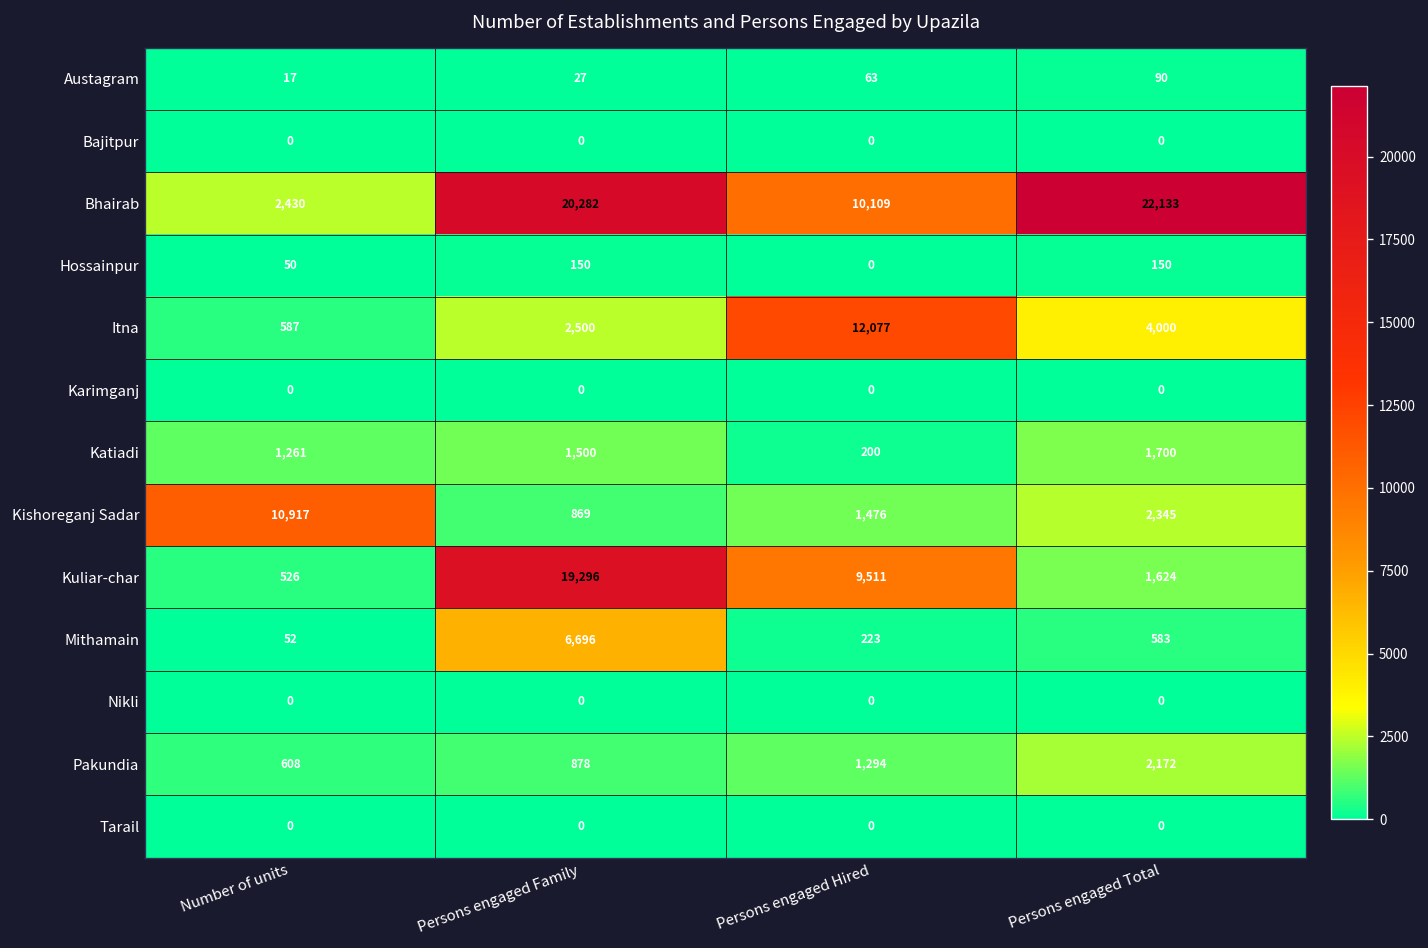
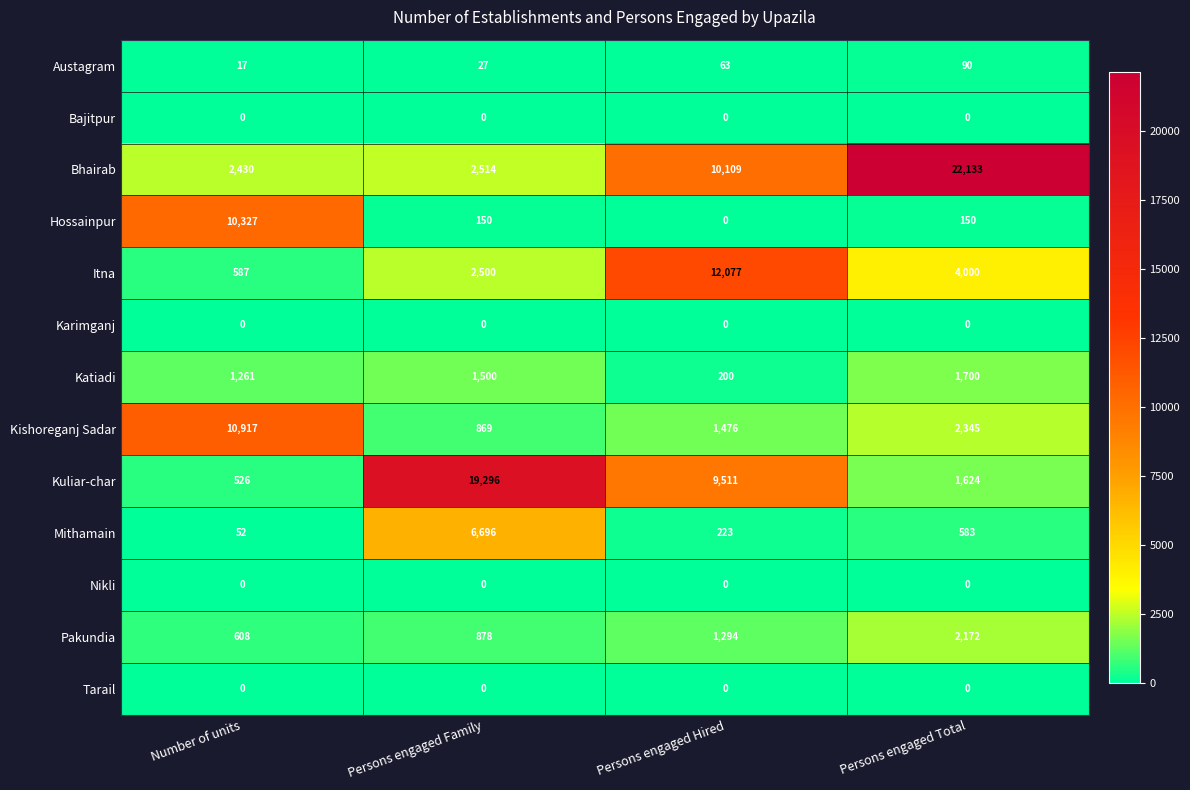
Bhairab, Persons engaged Family: 20,282 -> 2,514
Hossainpur, Number of units: 50 -> 10,327
